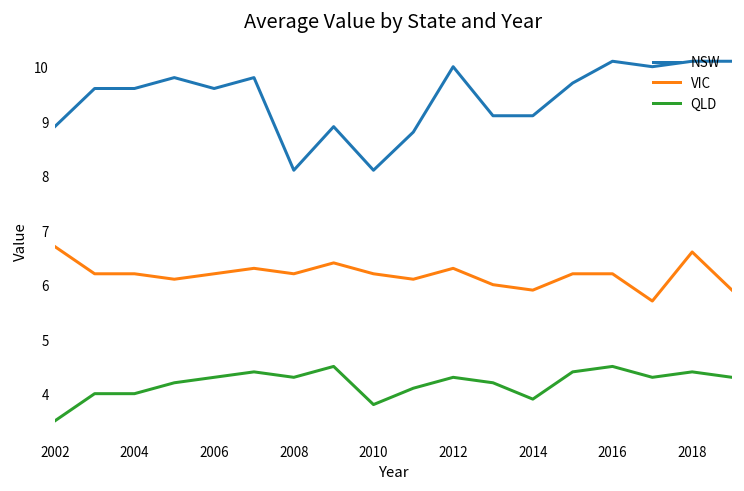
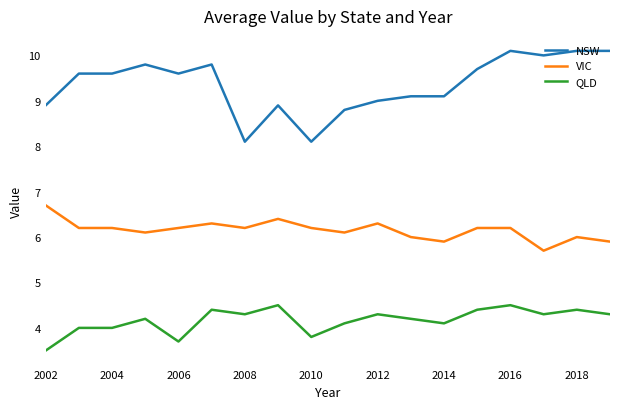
QLD, 2006: 4.3 -> 3.7
NSW, 2012: 10 -> 9
QLD, 2014: 3.9 -> 4.1
VIC, 2018: 6.6 -> 6.0
